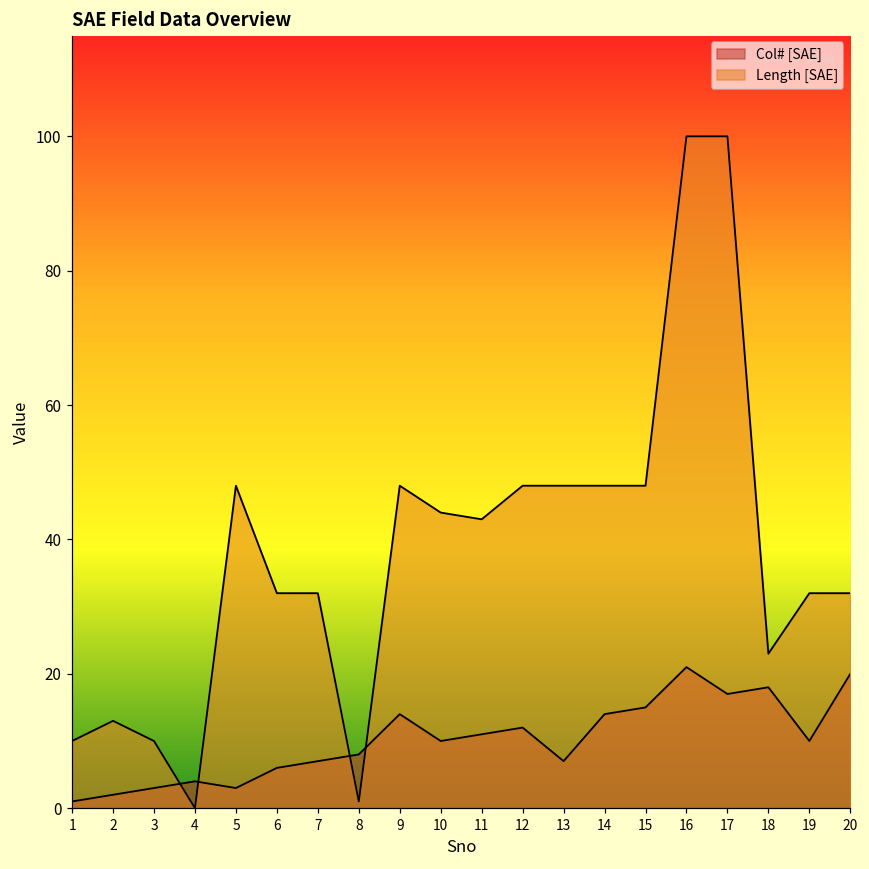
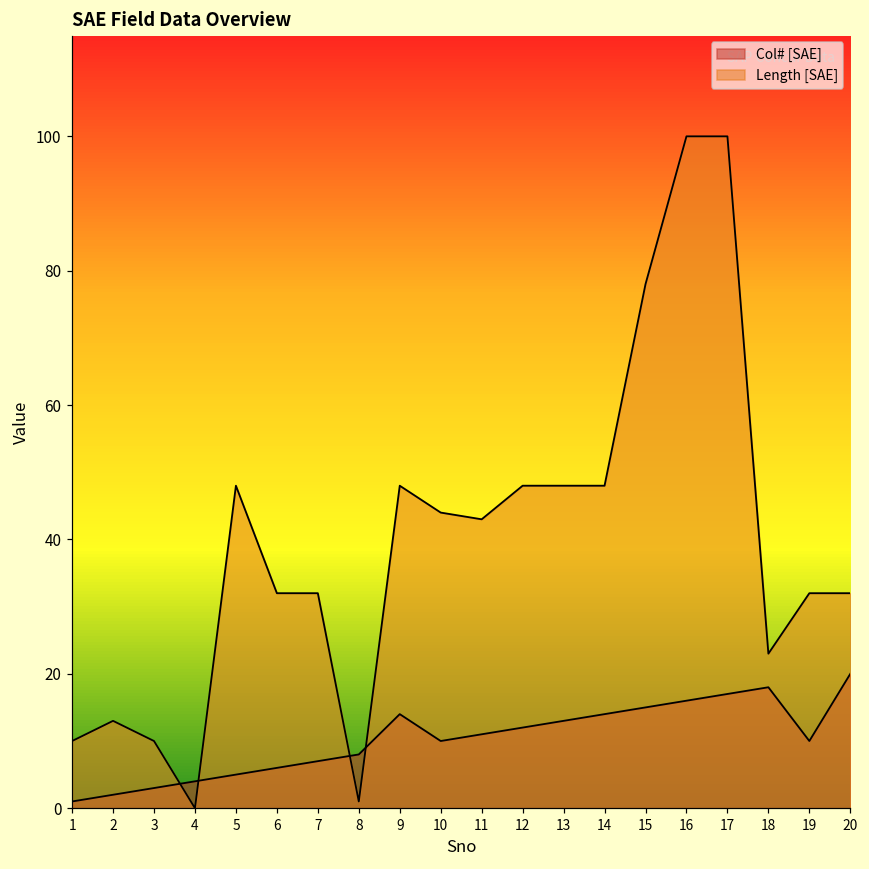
Col# [SAE], 5: 3 -> 5
Col# [SAE], 13: 7 -> 13
Length [SAE], 15: 48 -> 78
Col# [SAE], 16: 21 -> 16
